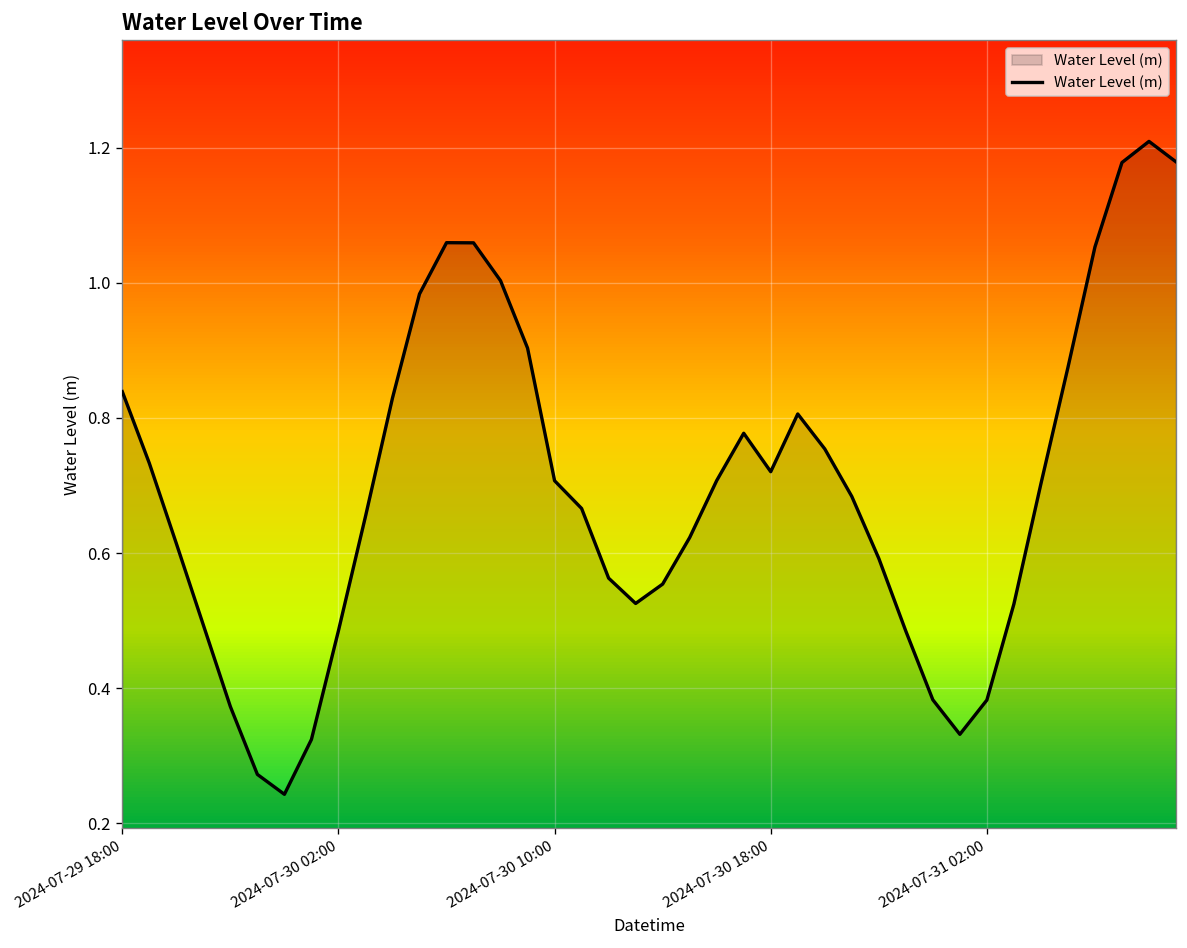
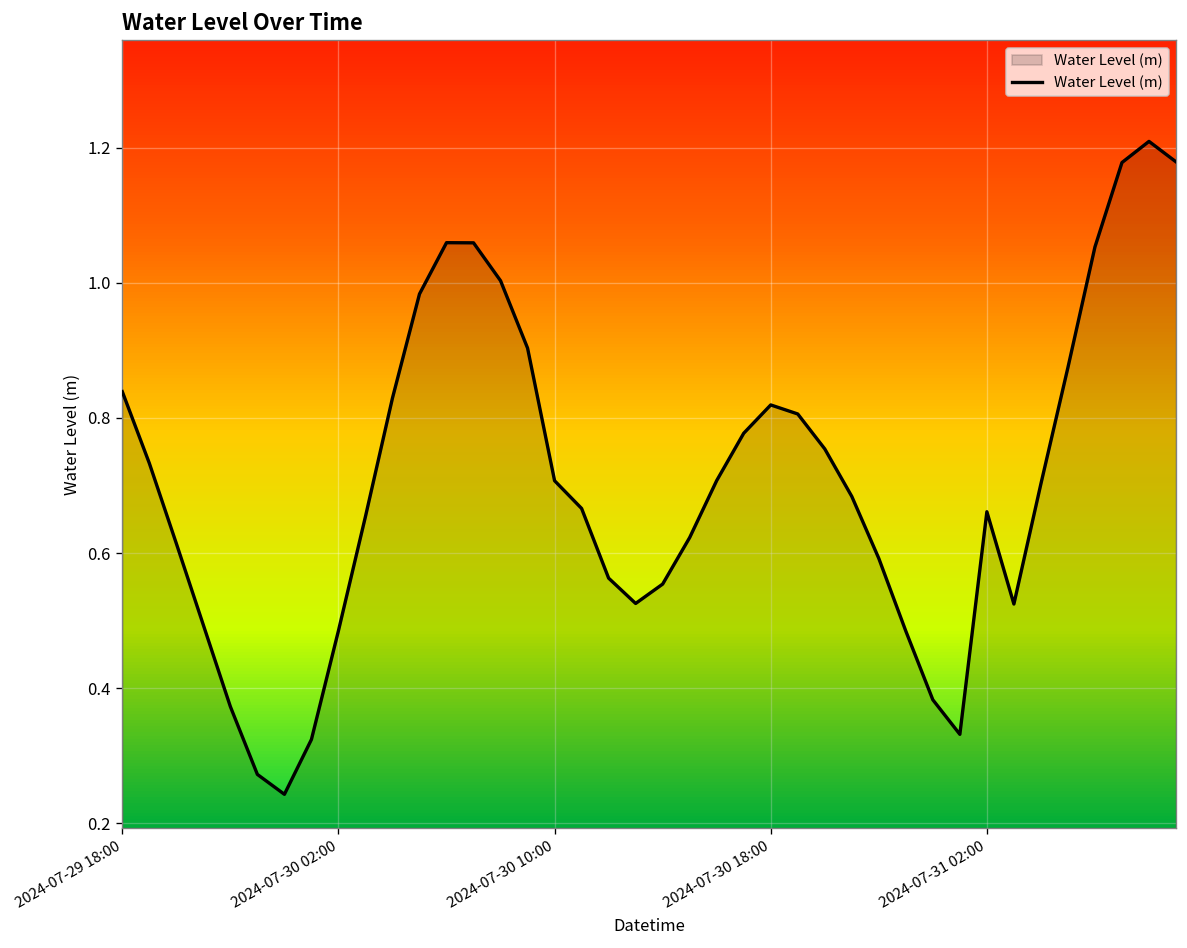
2024-07-30 18:00: 0.72 -> 0.82
2024-07-31 02:00: 0.38 -> 0.66
